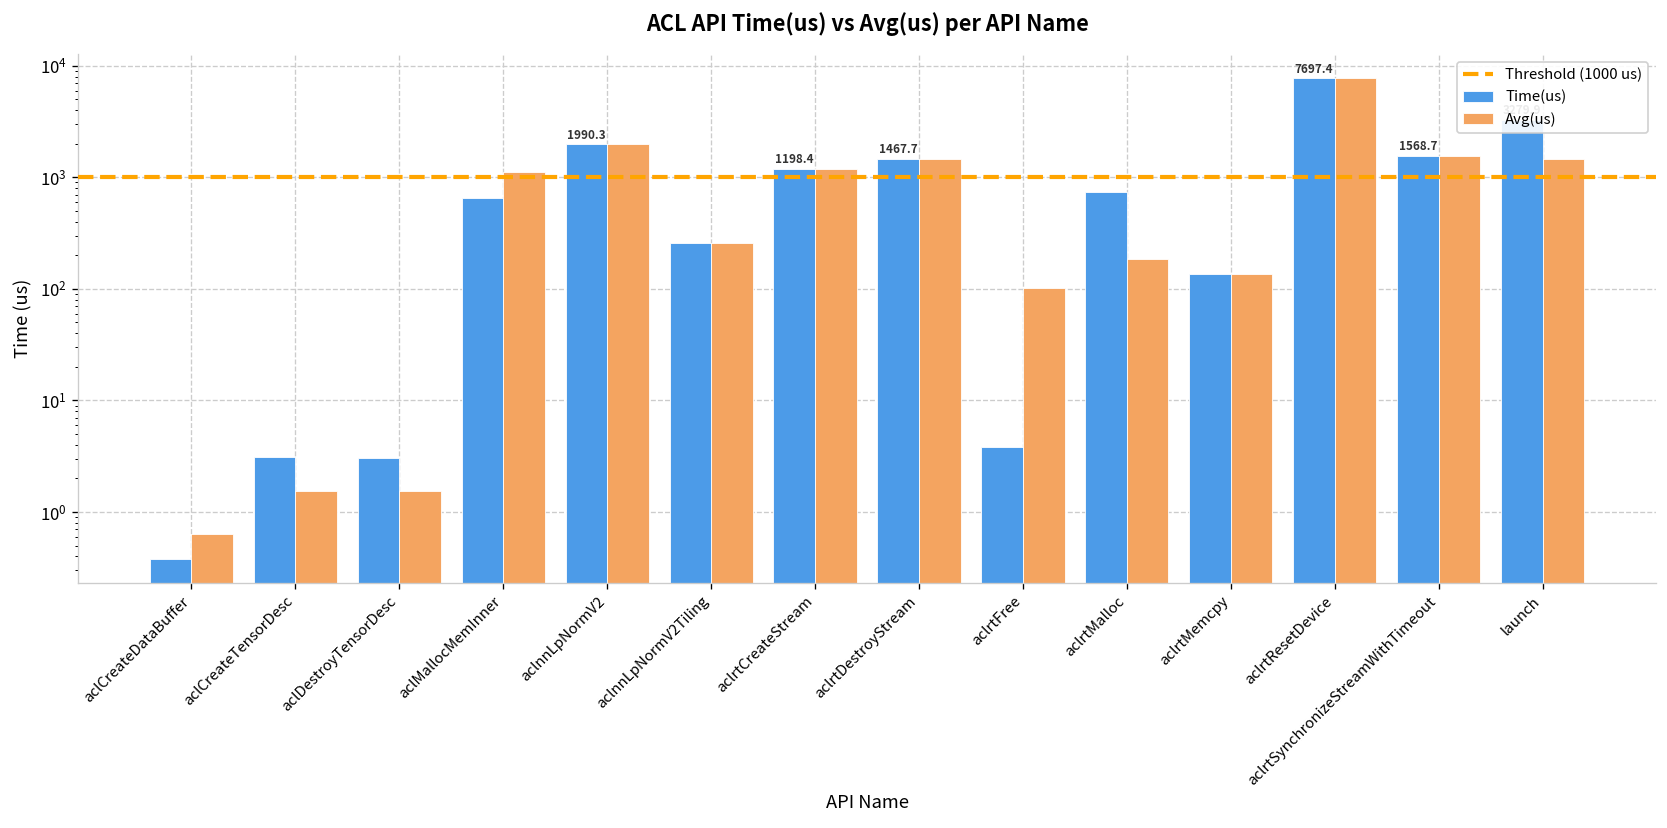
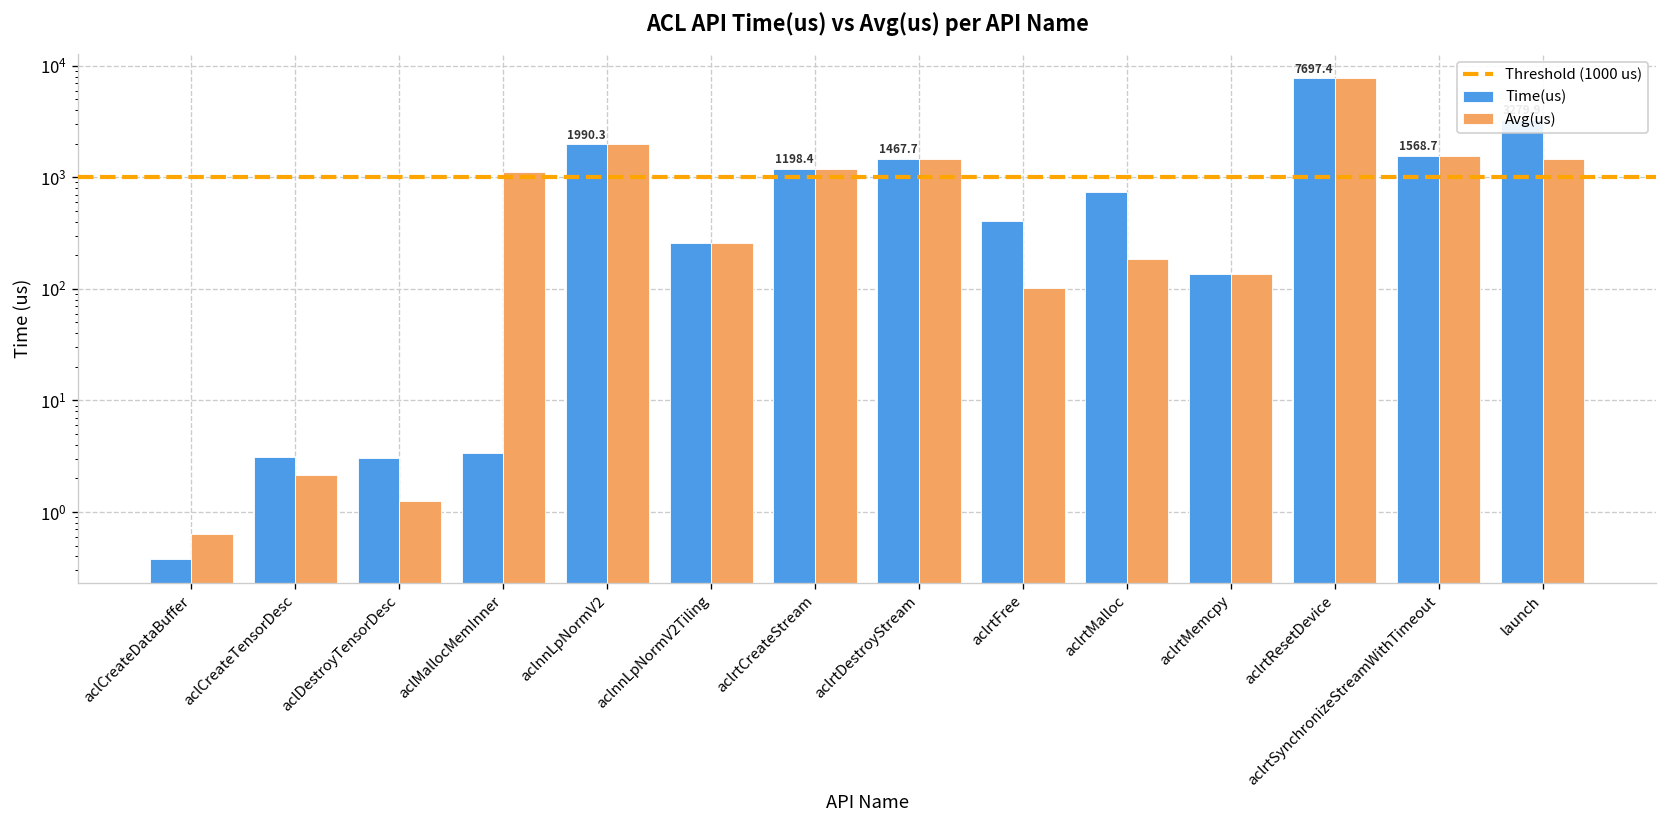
Avg(us), aclCreateTensorDesc: 1.6 -> 2.2
Avg(us), aclDestroyTensorDesc: 1.5 -> 1.2
Time(us), aclMallocMemInner: 700 -> 3.4
Time(us), aclrtFree: 3.8 -> 400
